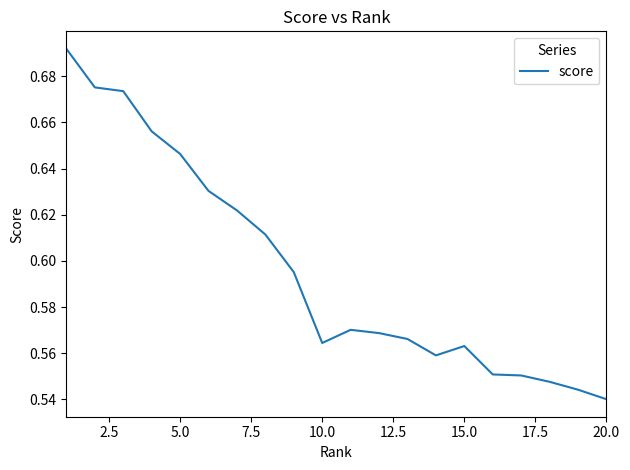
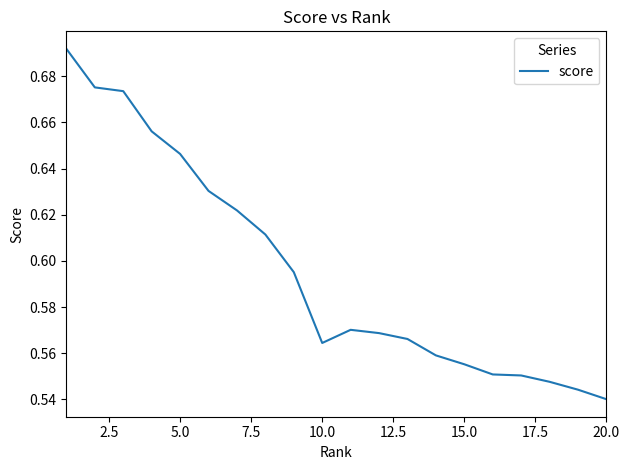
15.0: 0.563 -> 0.555
